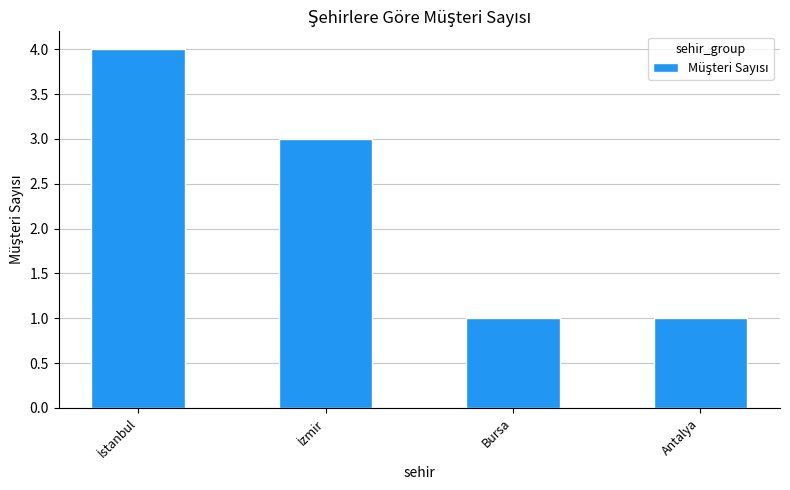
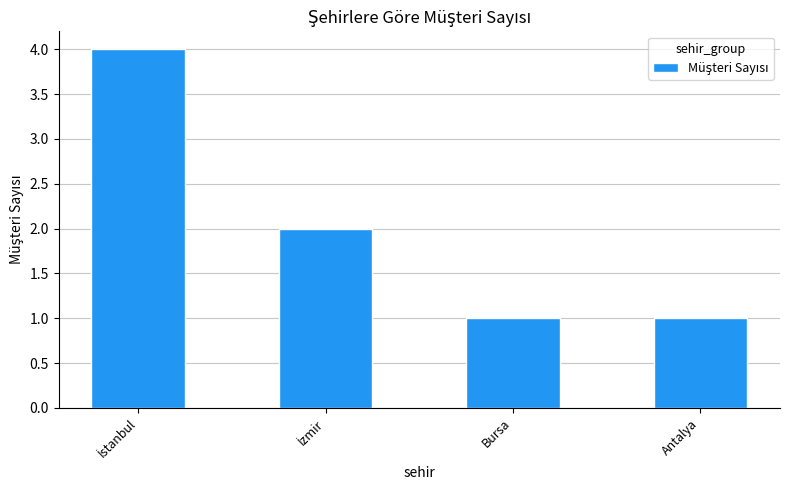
İzmir: 3 -> 2
